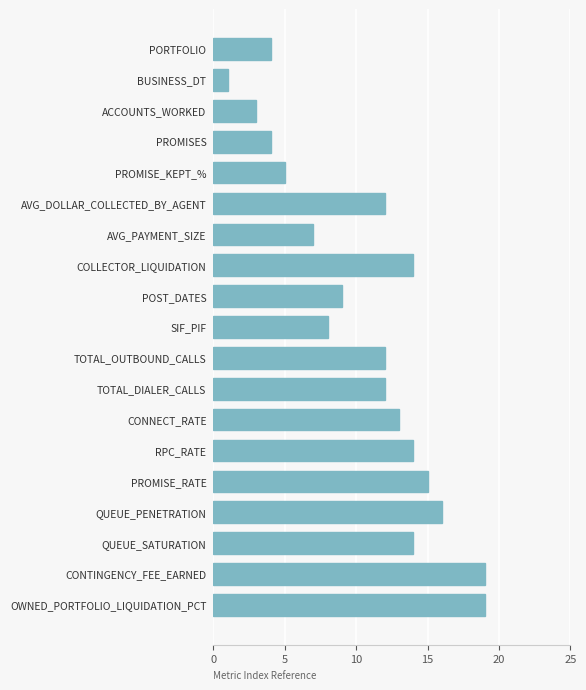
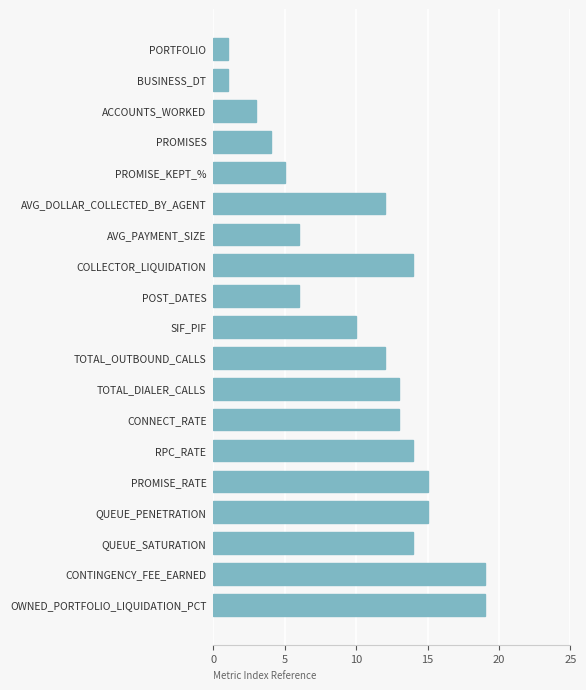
PORTFOLIO: 4 -> 1
AVG_PAYMENT_SIZE: 7 -> 6
POST_DATES: 9 -> 6
SIF_PIF: 8 -> 10
TOTAL_DIALER_CALLS: 12 -> 13
QUEUE_PENETRATION: 16 -> 15
